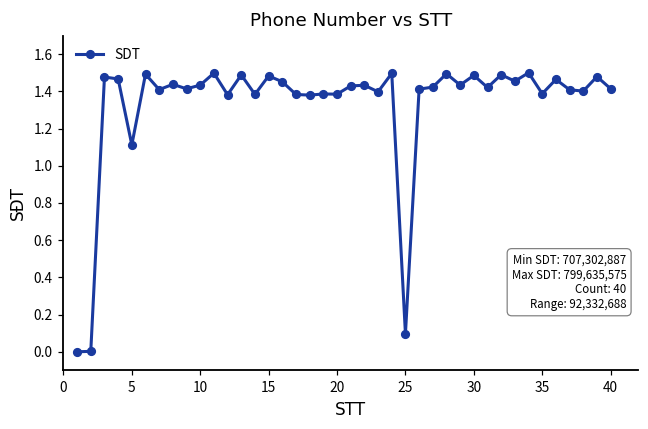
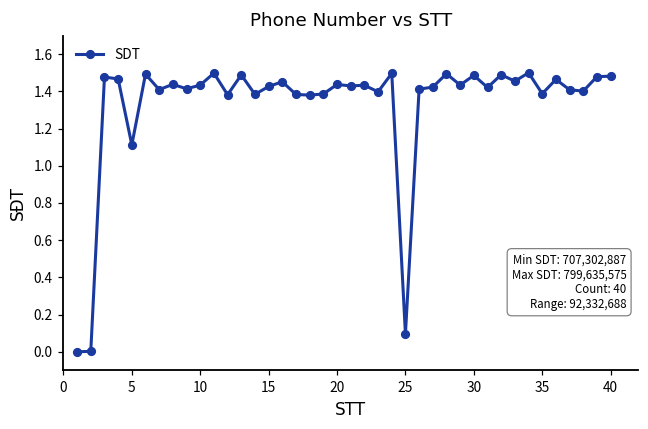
15: 1.48 -> 1.43
20: 1.38 -> 1.44
40: 1.41 -> 1.48
